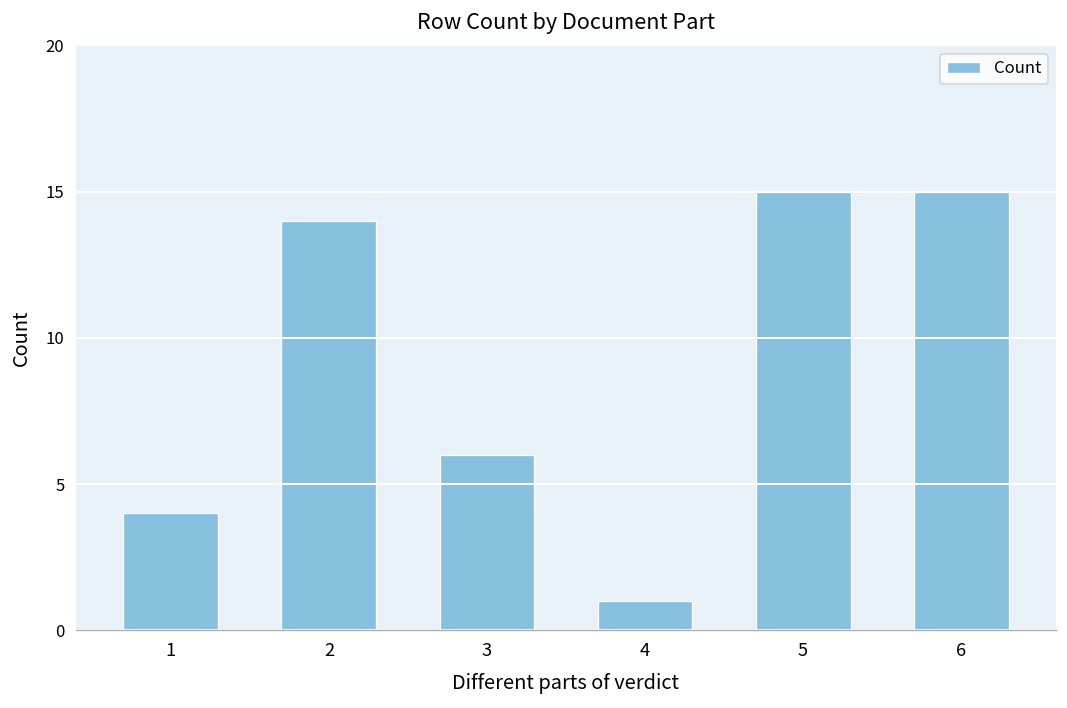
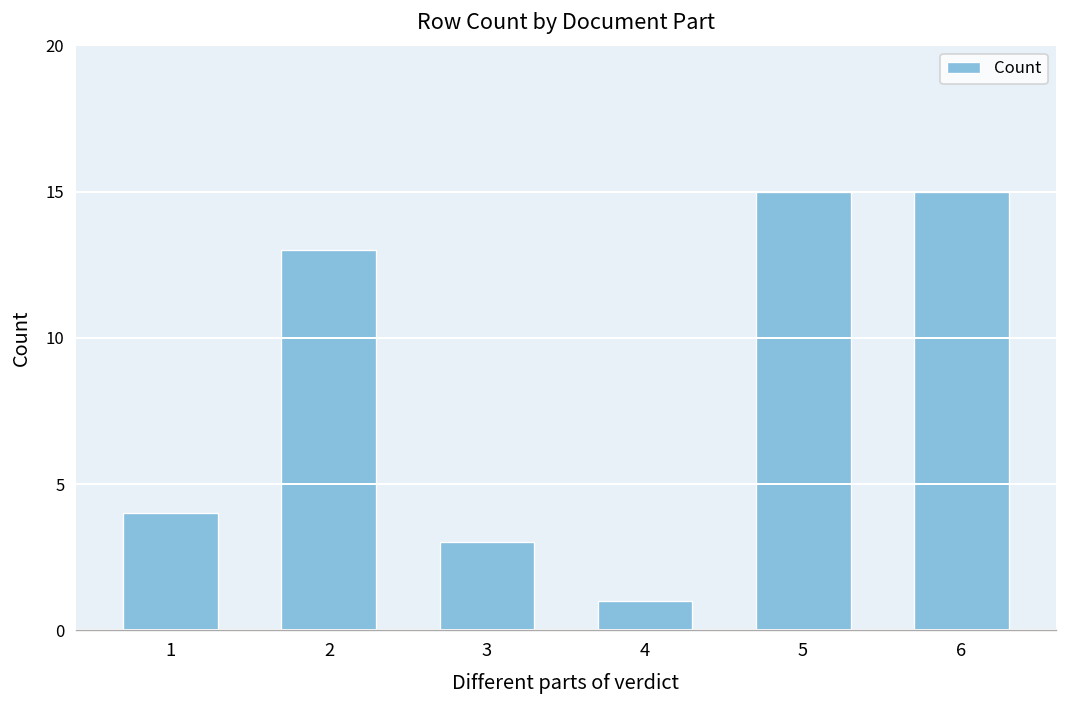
2: 14 -> 13
3: 6 -> 3
